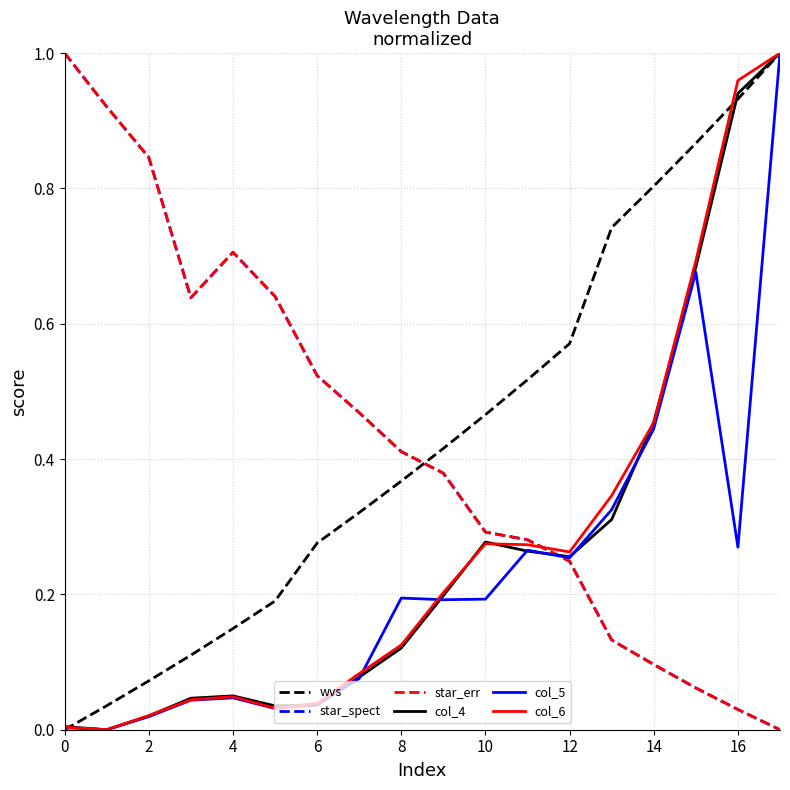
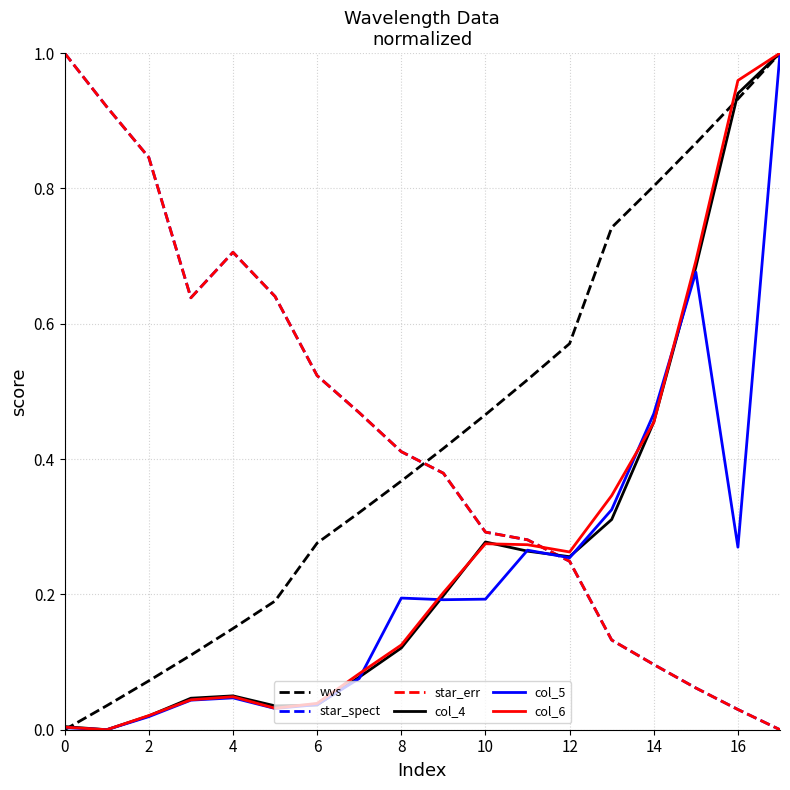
col_5, 14: 0.44 -> 0.47
